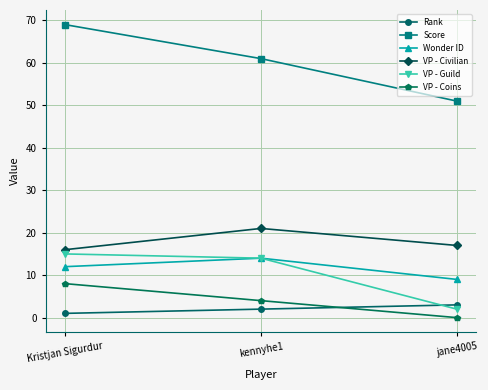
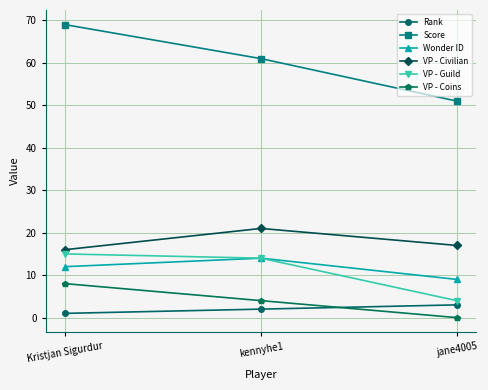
VP - Guild, jane4005: 2 -> 4
